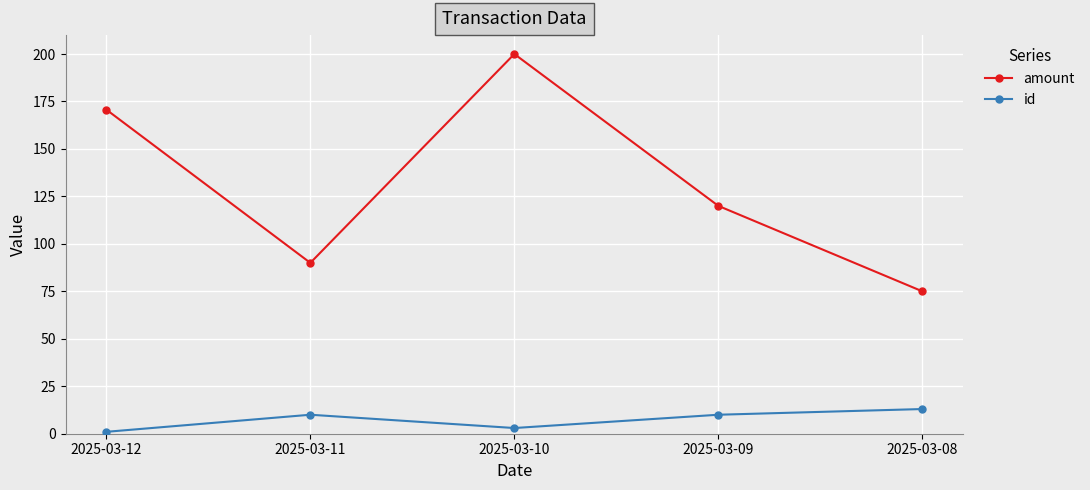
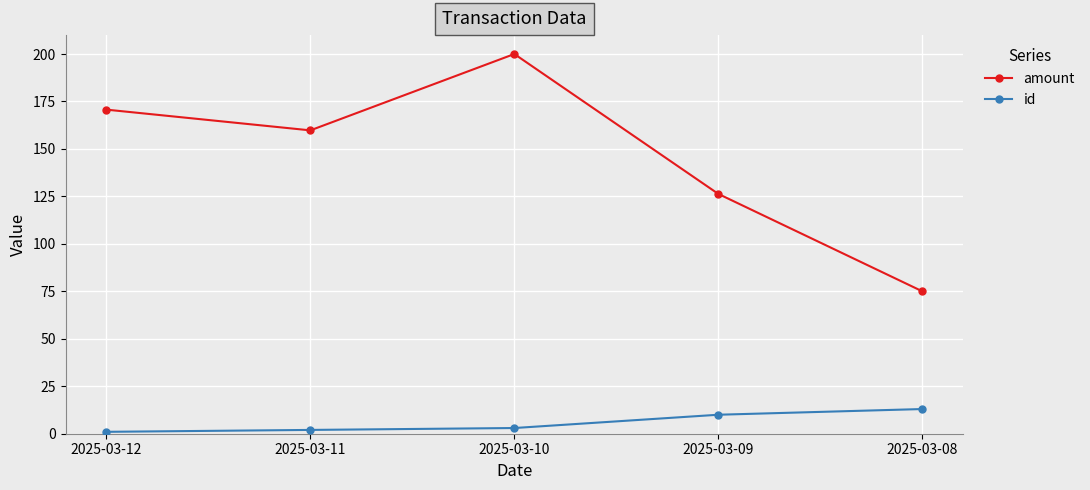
amount, 2025-03-11: 90 -> 160
id, 2025-03-11: 10 -> 2
amount, 2025-03-09: 120 -> 126
